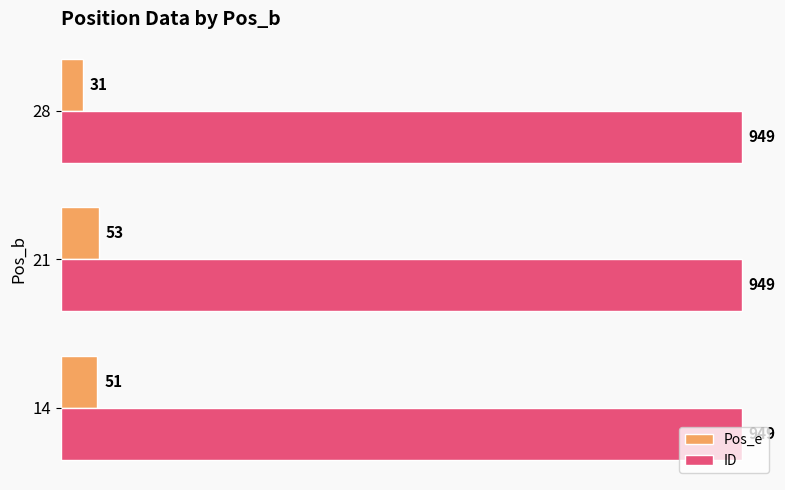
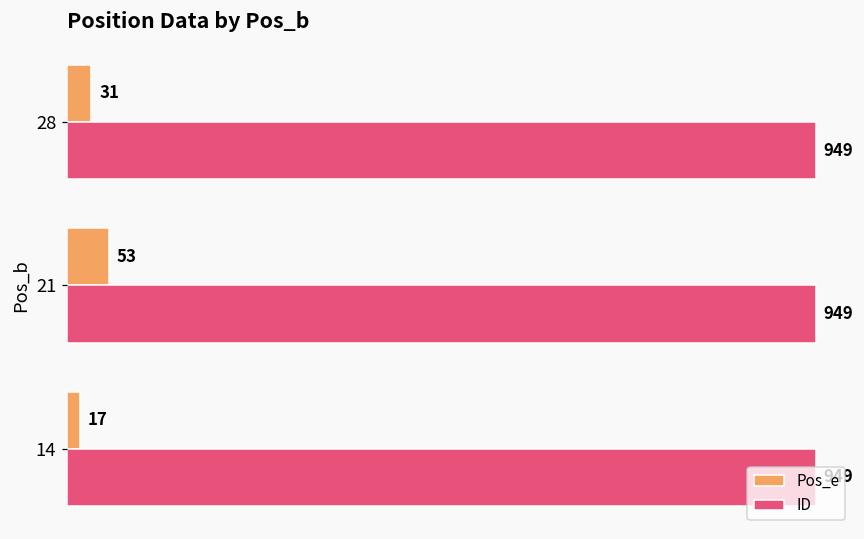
Pos_e, 14: 51 -> 17
